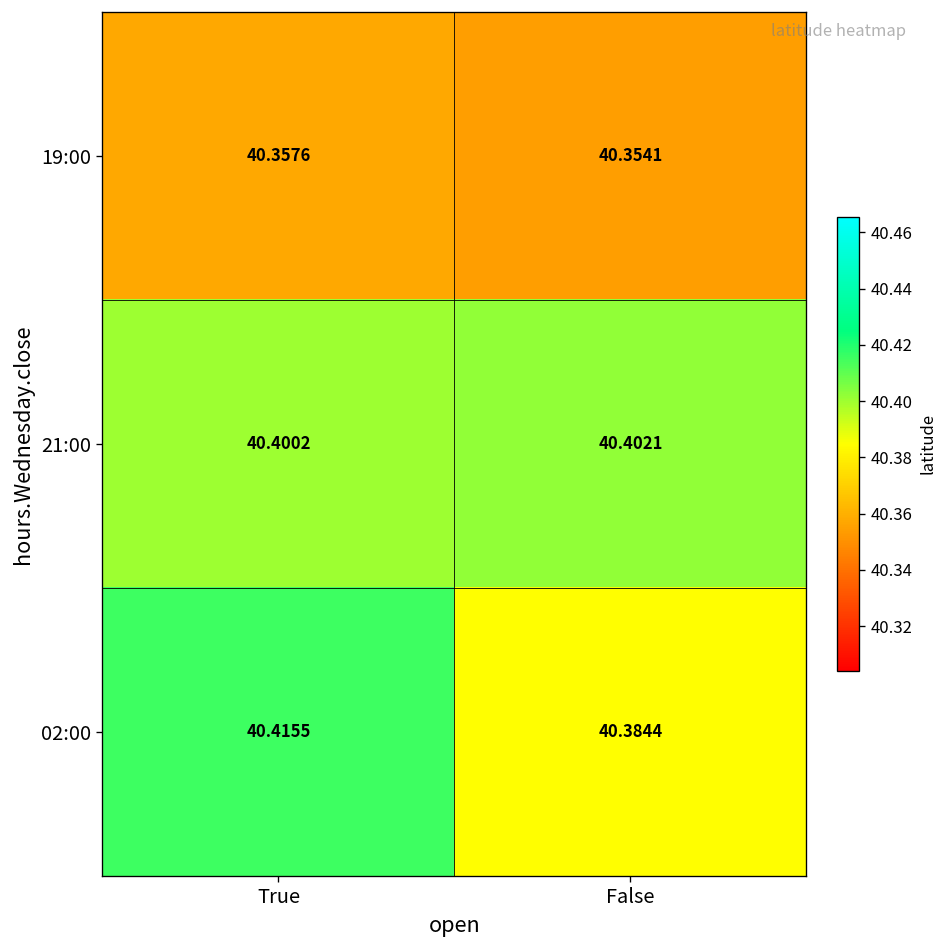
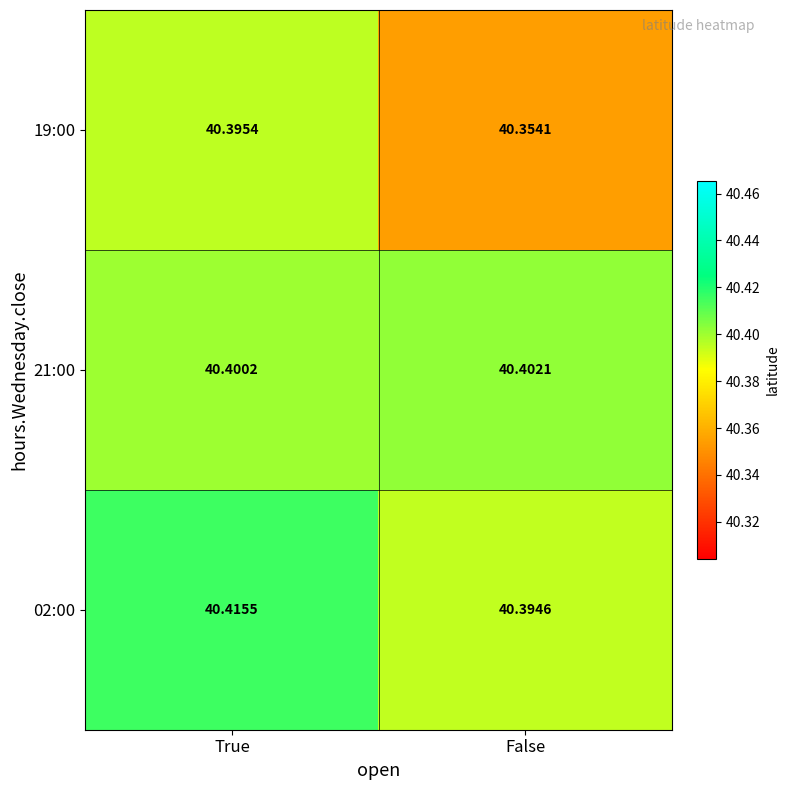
19:00, True: 40.3576 -> 40.3954
02:00, False: 40.3844 -> 40.3946
